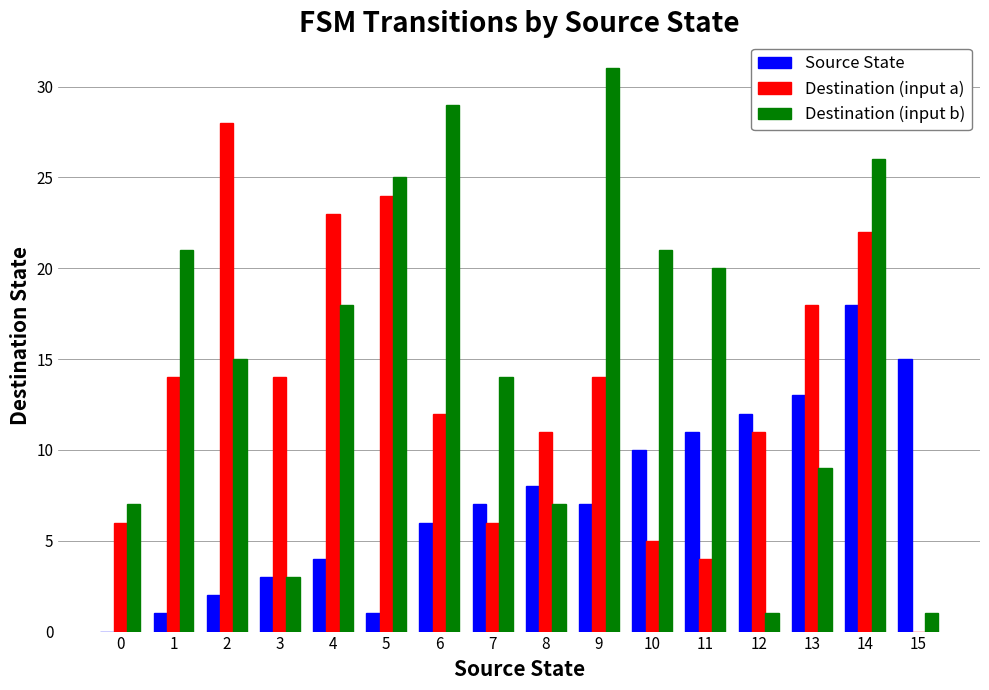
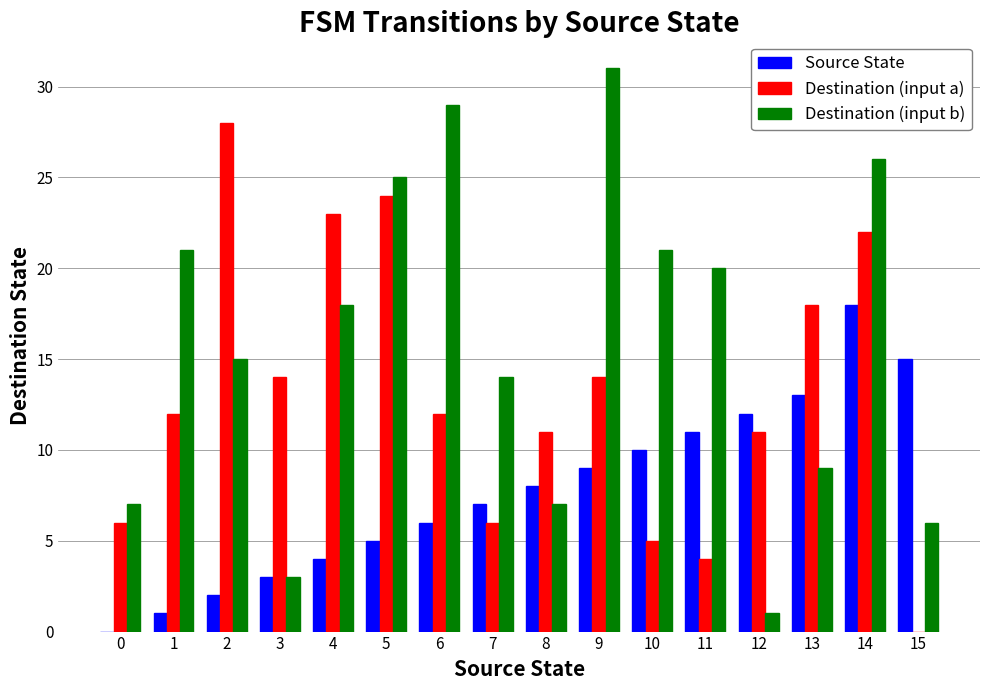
Destination (input a), 1: 14 -> 12
Source State, 5: 1 -> 5
Source State, 9: 7 -> 9
Destination (input b), 15: 1 -> 6
